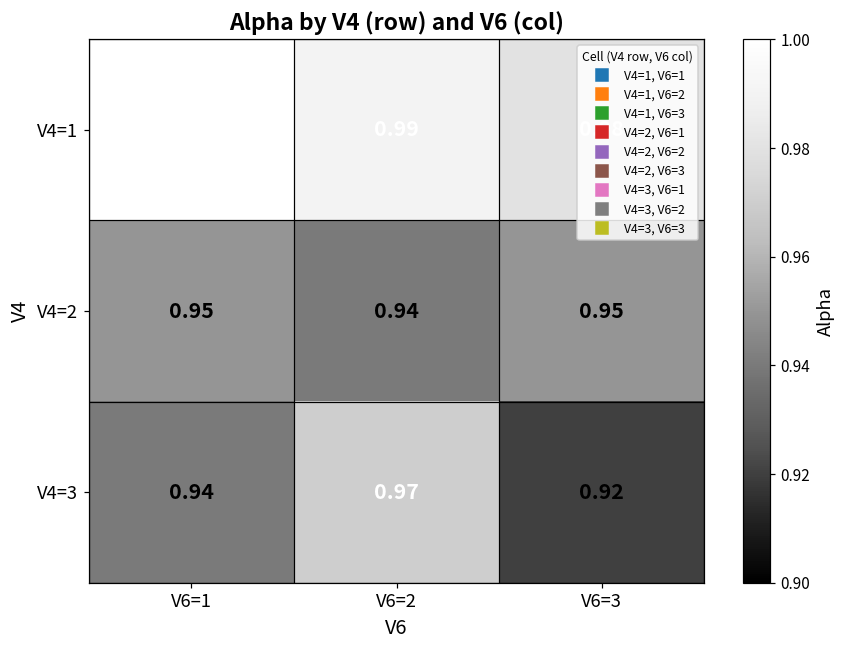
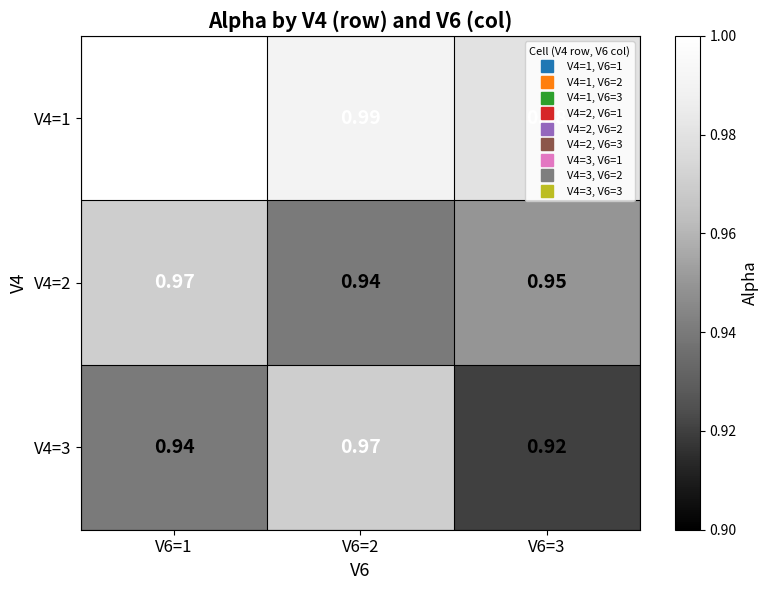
V4=2, V6=1: 0.95 -> 0.97
